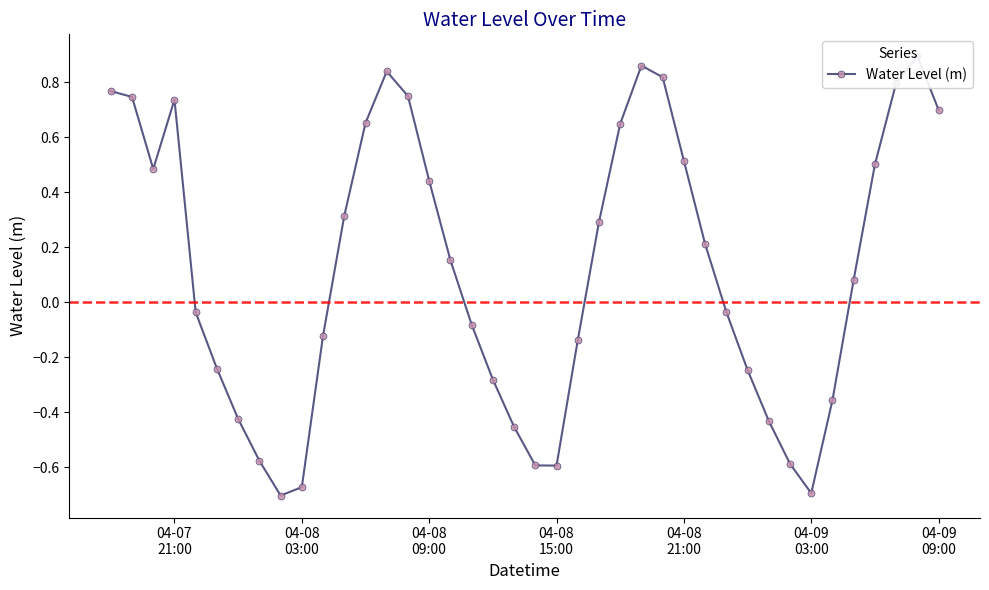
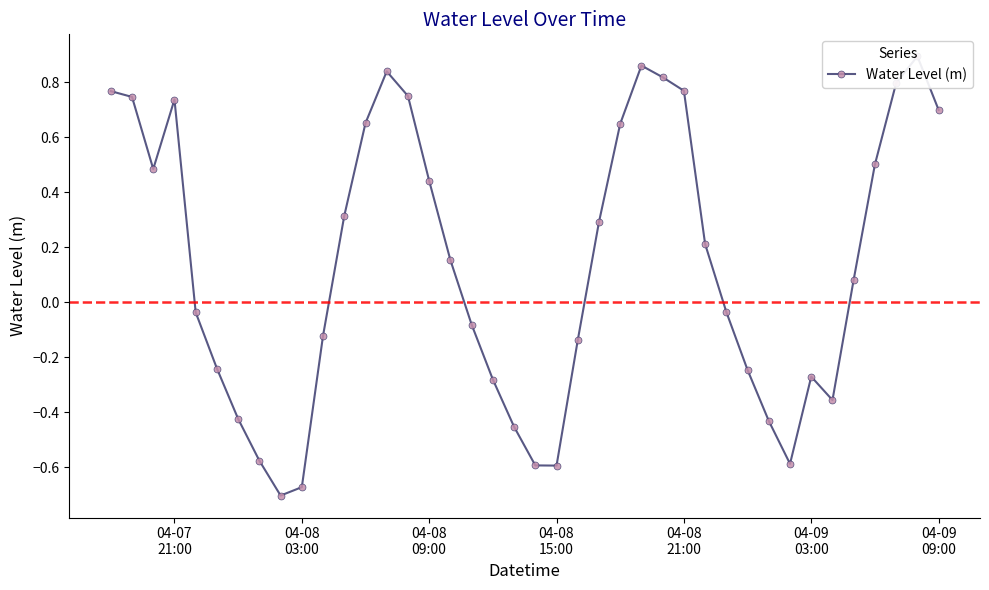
04-08 21:00: 0.51 -> 0.77
04-09 03:00: -0.69 -> -0.27
